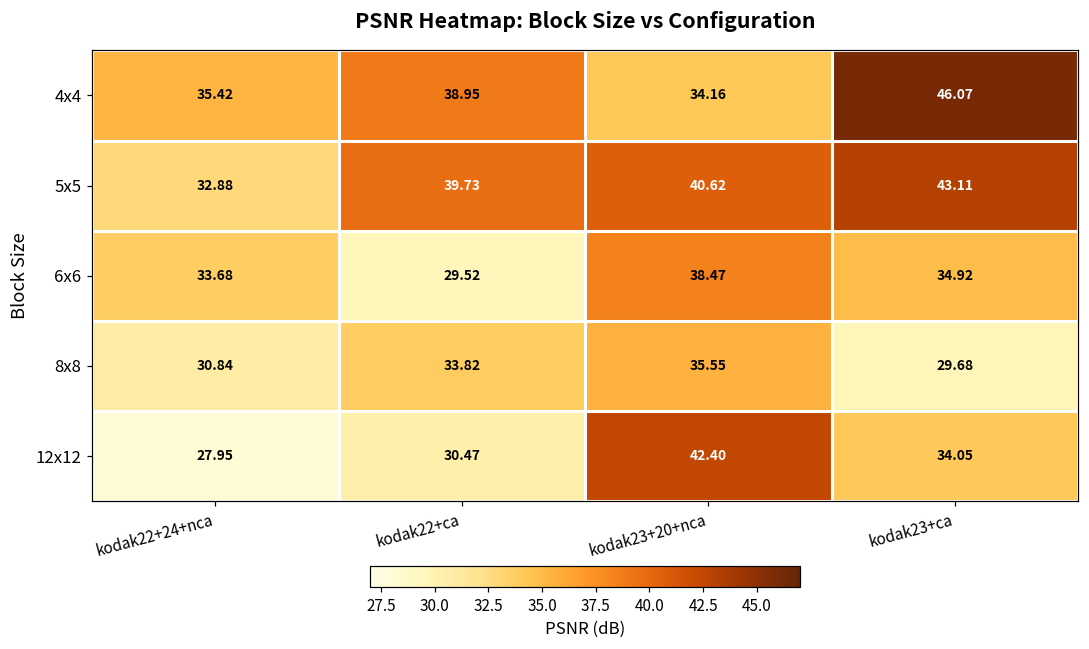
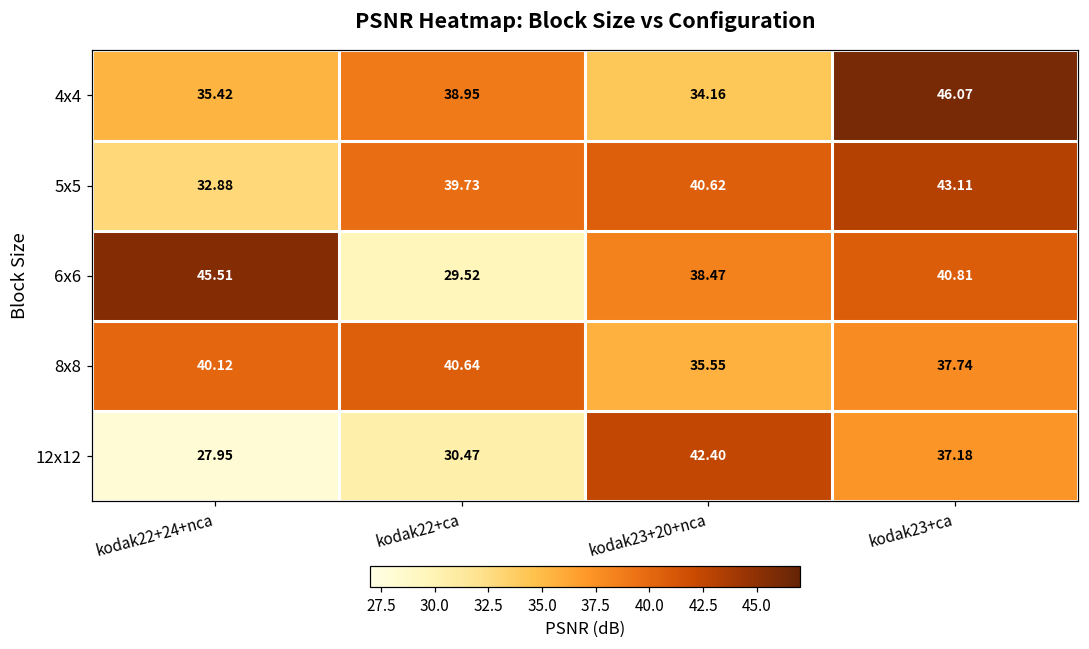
6x6, kodak22+24+nca: 33.68 -> 45.51
6x6, kodak23+ca: 34.92 -> 40.81
8x8, kodak22+24+nca: 30.84 -> 40.12
8x8, kodak22+ca: 33.82 -> 40.64
8x8, kodak23+ca: 29.68 -> 37.74
12x12, kodak23+ca: 34.05 -> 37.18
